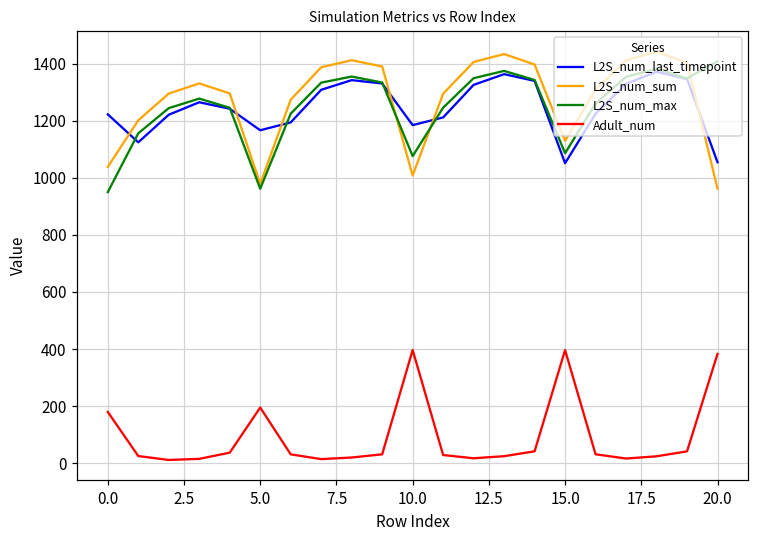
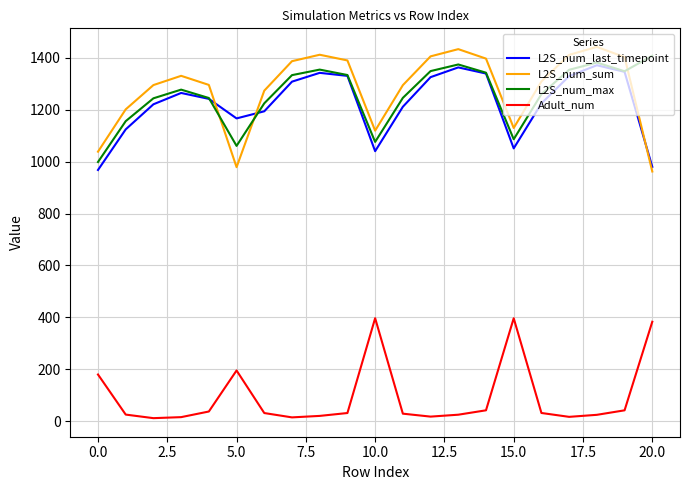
L2S_num_last_timepoint, 0.0: 1220 -> 970
L2S_num_max, 0.0: 950 -> 1000
L2S_num_max, 5.0: 960 -> 1060
L2S_num_last_timepoint, 10.0: 1180 -> 1040
L2S_num_sum, 10.0: 1010 -> 1120
L2S_num_last_timepoint, 20.0: 1050 -> 980
